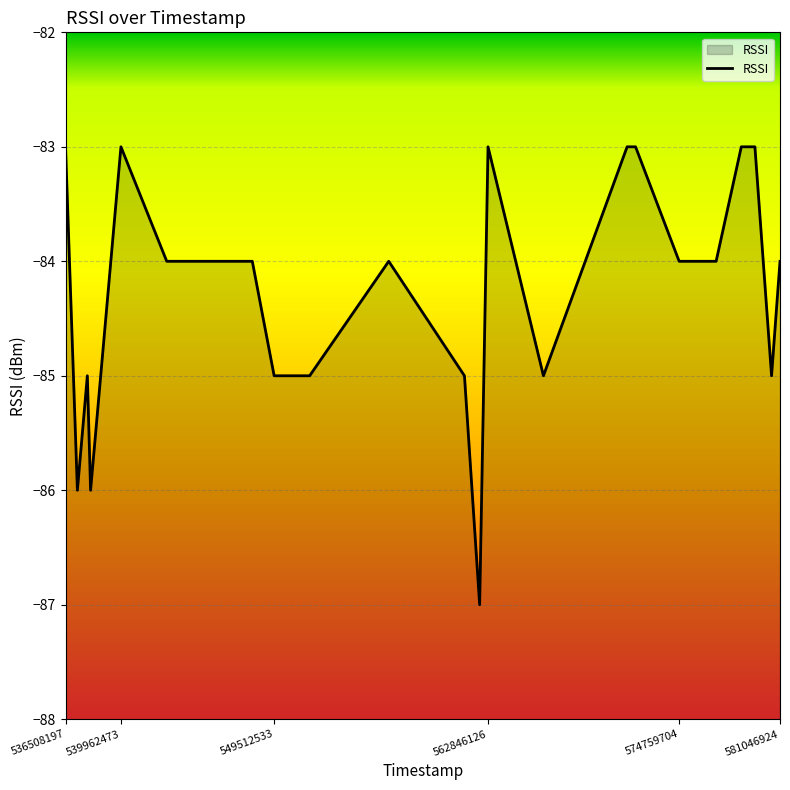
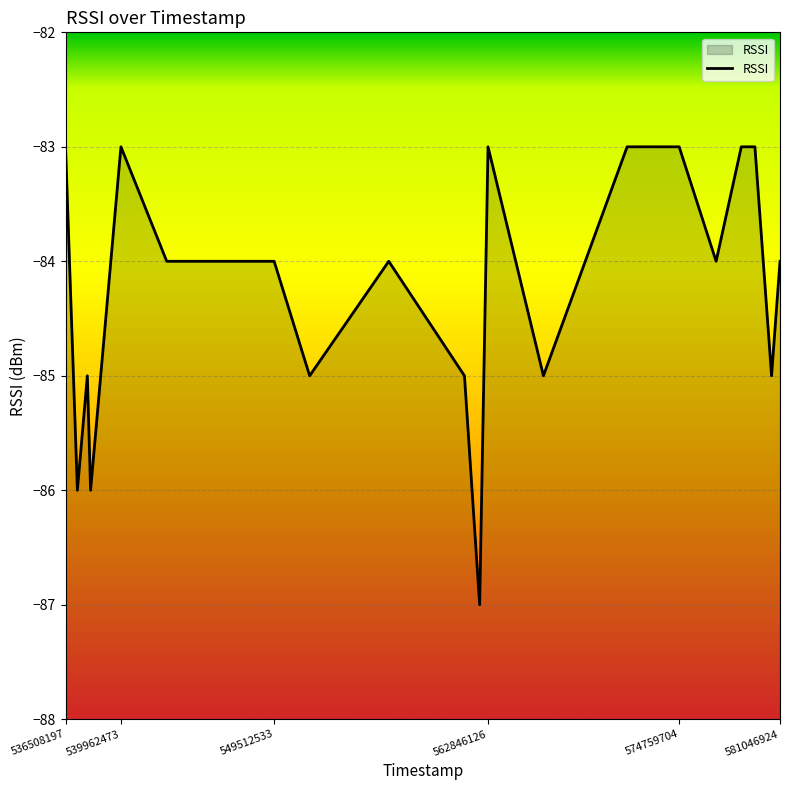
549512533: -85 -> -84
574759704: -84 -> -83
